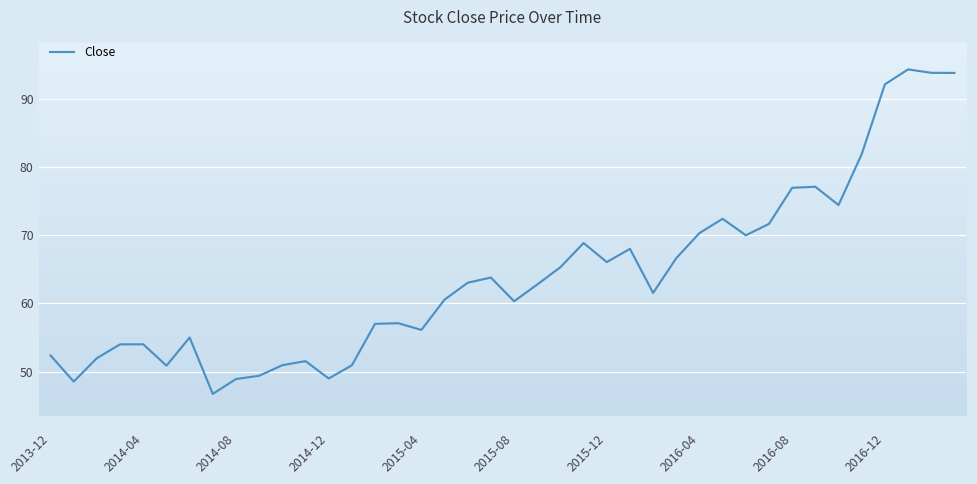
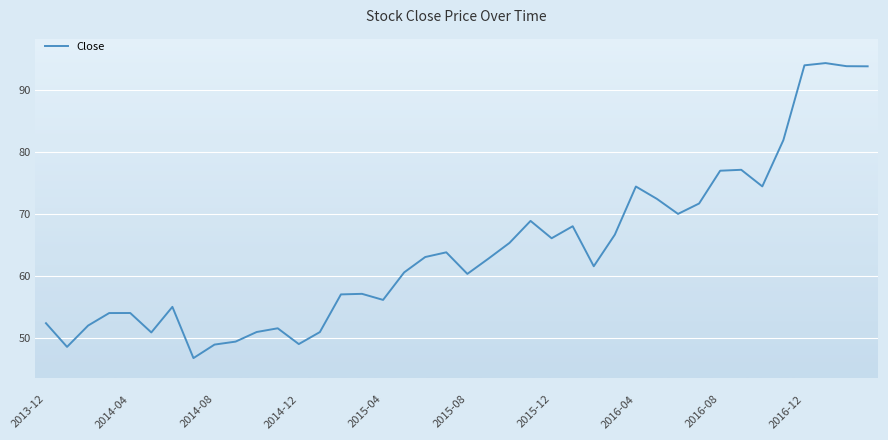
2016-04: 70 -> 74
2016-12: 92 -> 94
